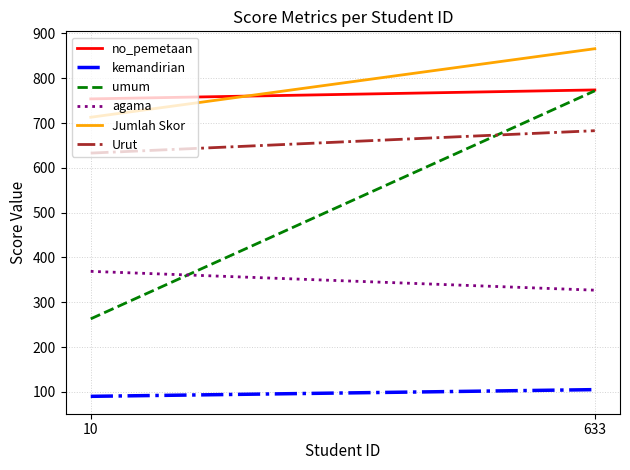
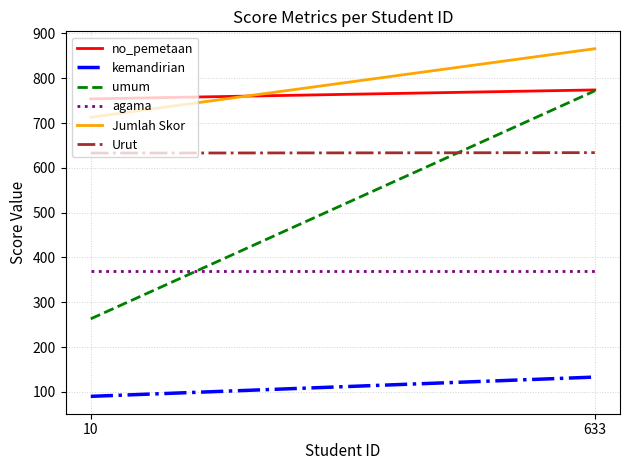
kemandirian, 633: 110 -> 130
agama, 633: 330 -> 370
Urut, 633: 680 -> 630
